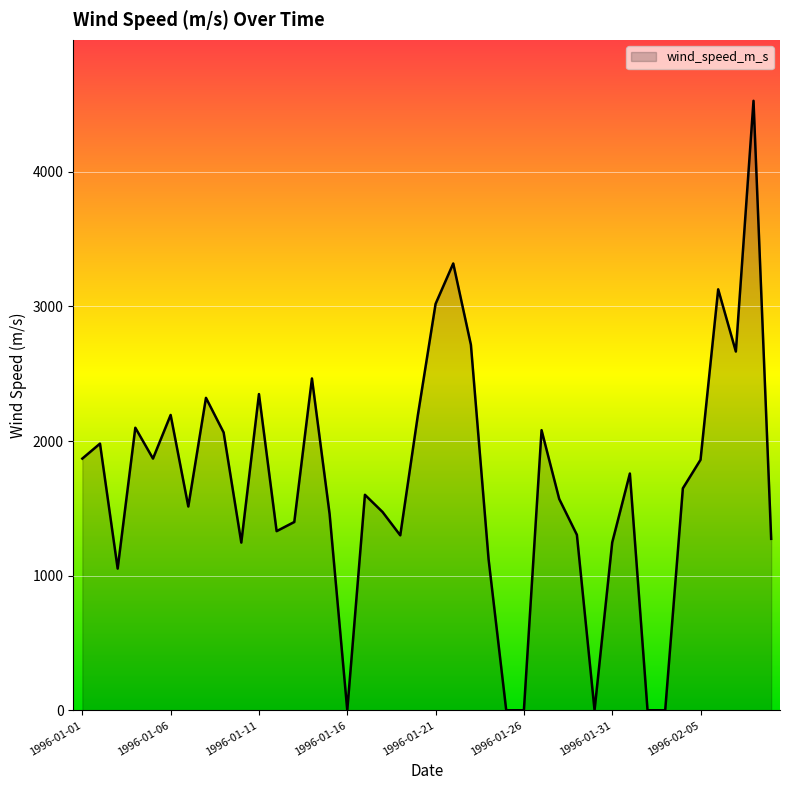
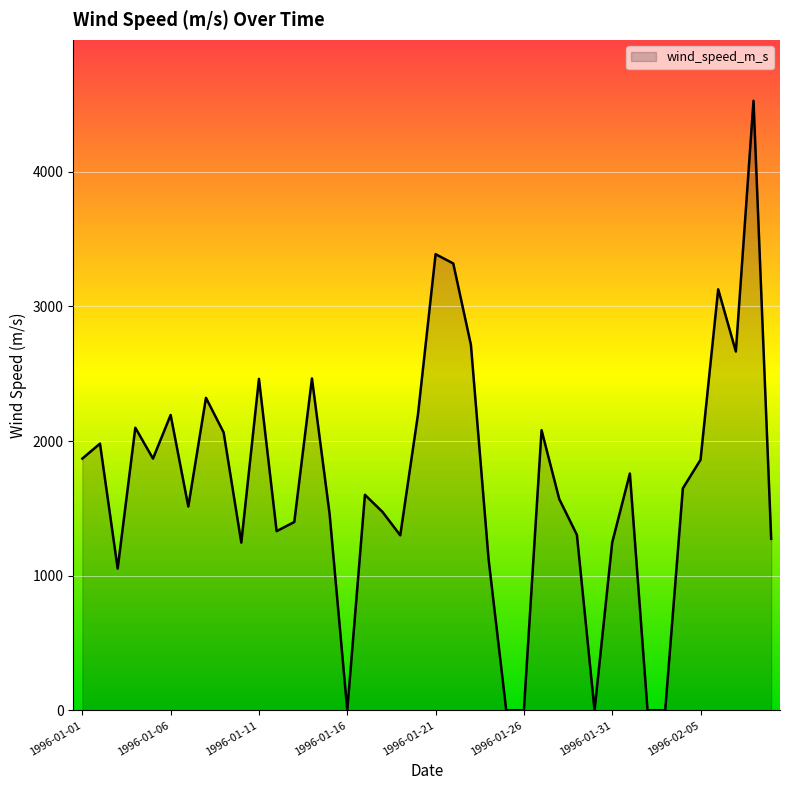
1996-01-11: 2350 -> 2460
1996-01-21: 3020 -> 3390
